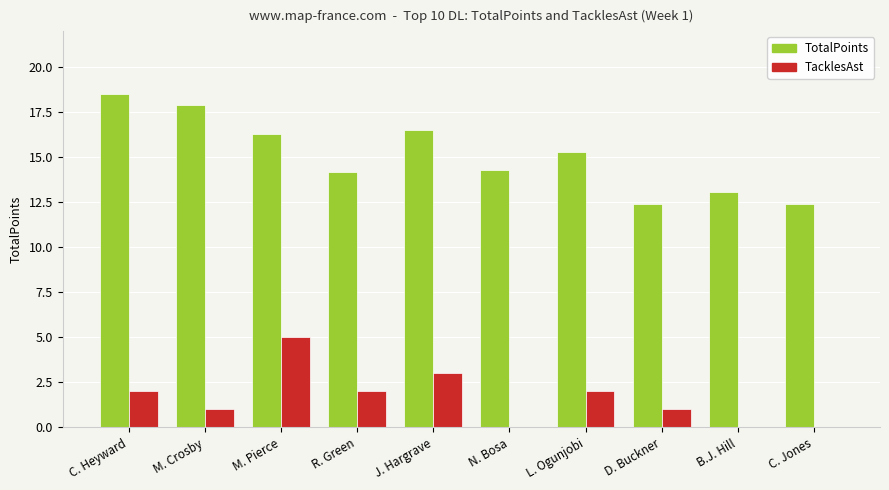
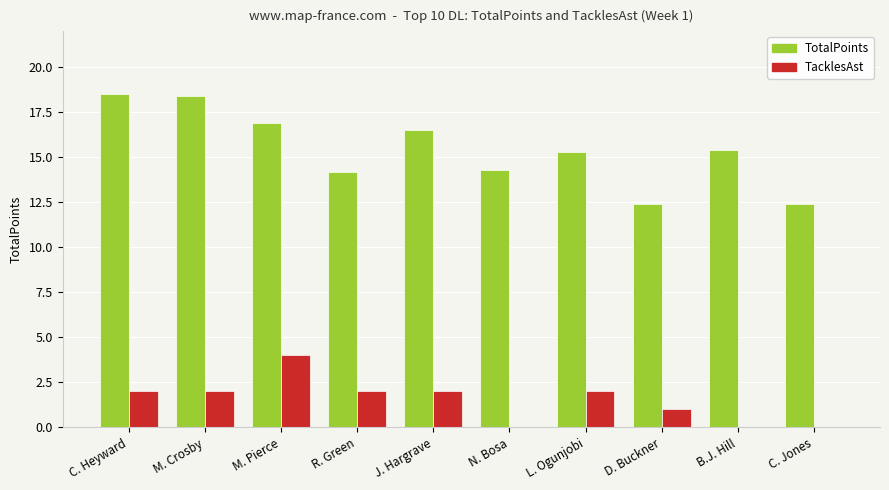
TotalPoints, M. Crosby: 17.9 -> 18.4
TacklesAst, M. Crosby: 1 -> 2
TotalPoints, M. Pierce: 16.3 -> 16.9
TacklesAst, M. Pierce: 5 -> 4
TacklesAst, J. Hargrave: 3 -> 2
TotalPoints, B.J. Hill: 13.1 -> 15.4
